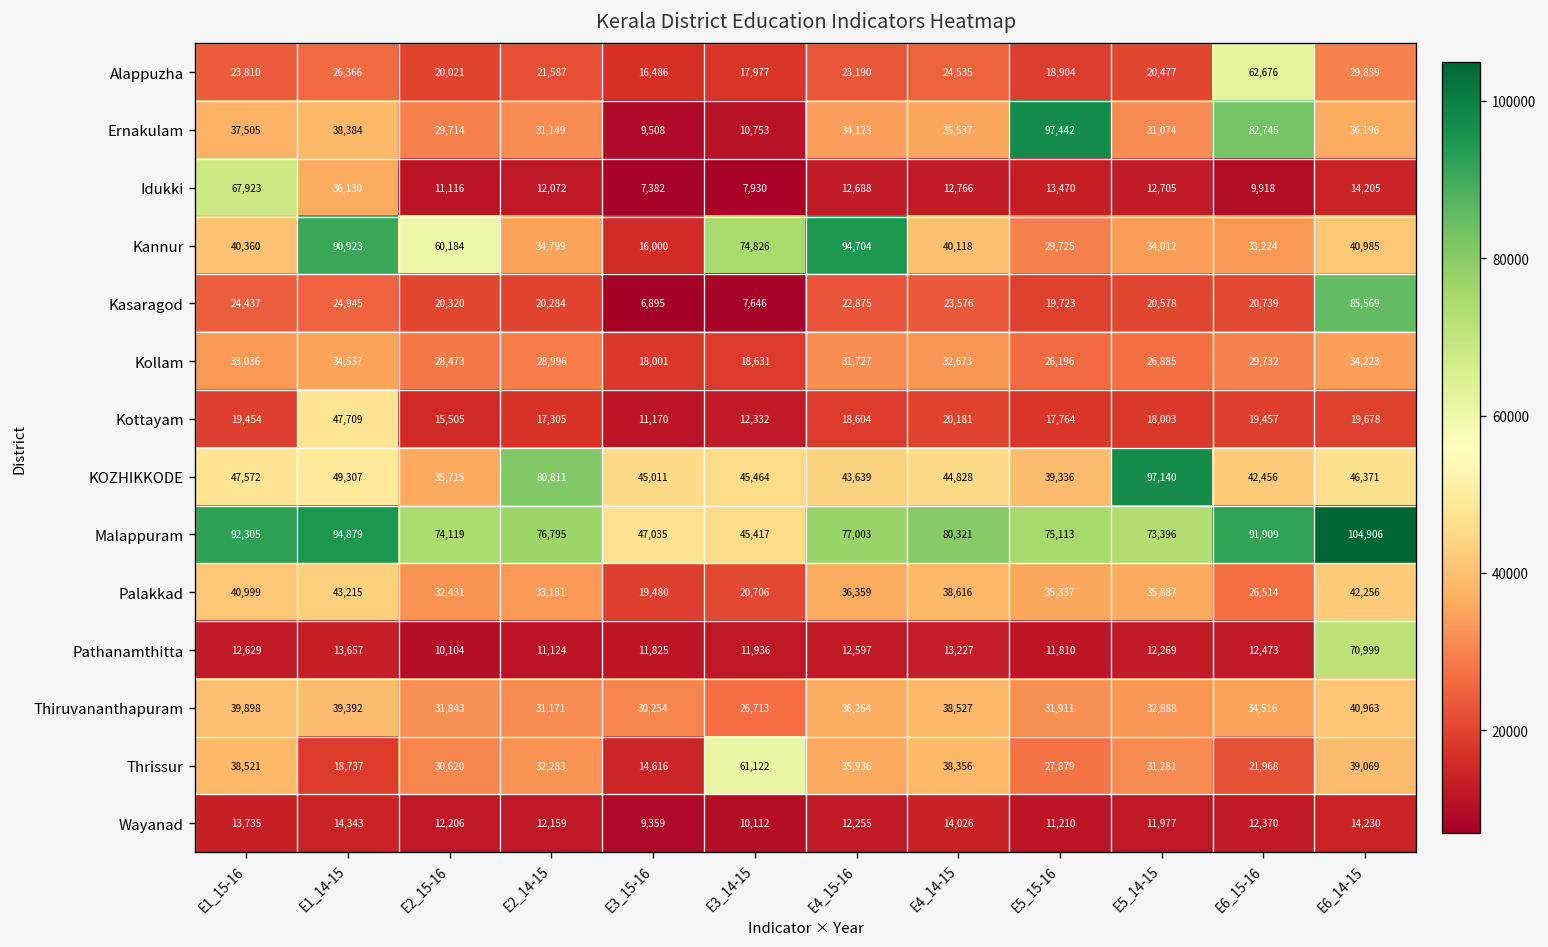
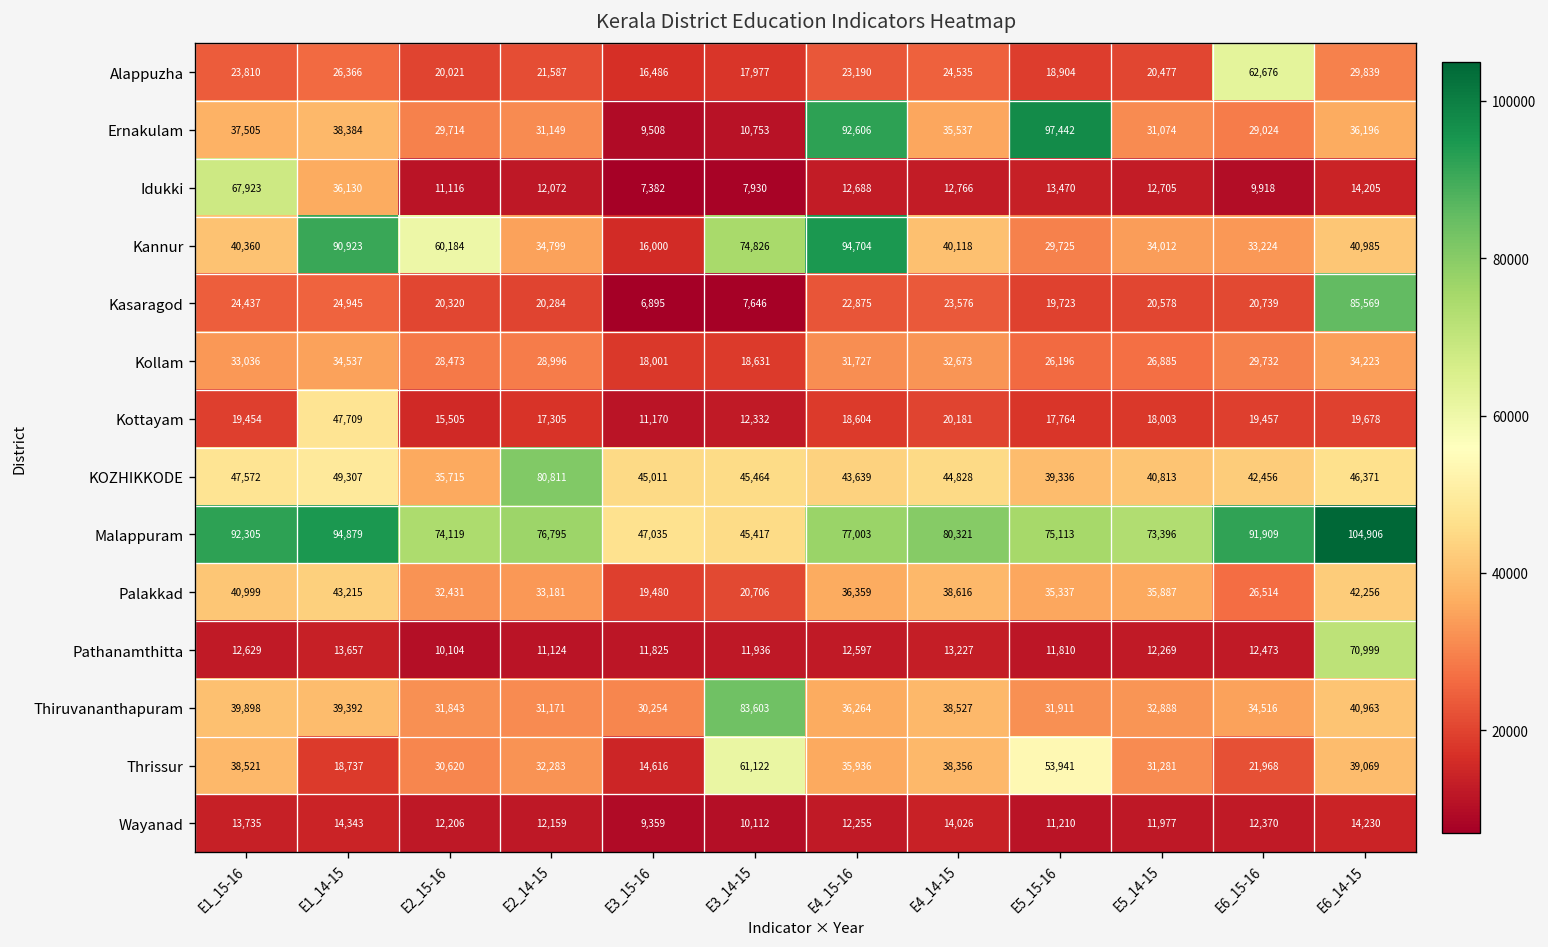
Ernakulam, E4_15-16: 34,123 -> 92,606
Ernakulam, E6_15-16: 82,745 -> 29,024
KOZHIKKODE, E5_14-15: 97,140 -> 40,813
Thiruvananthapuram, E3_14-15: 26,713 -> 83,603
Thrissur, E5_15-16: 27,879 -> 53,941
